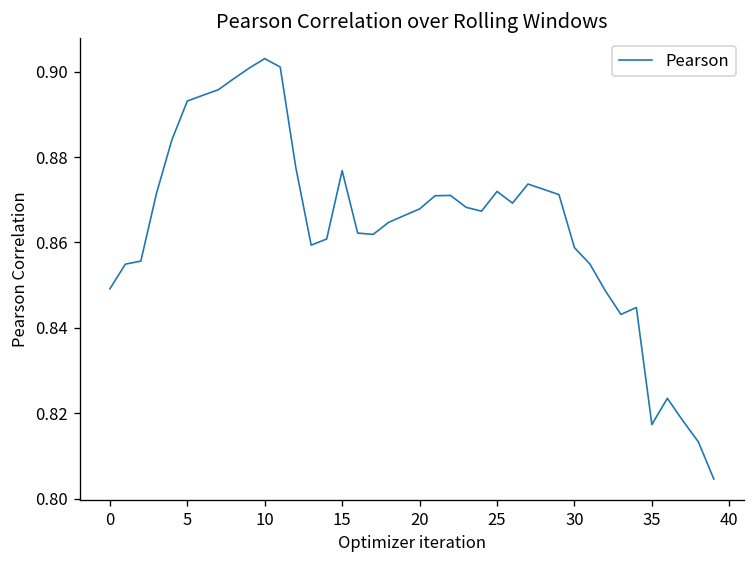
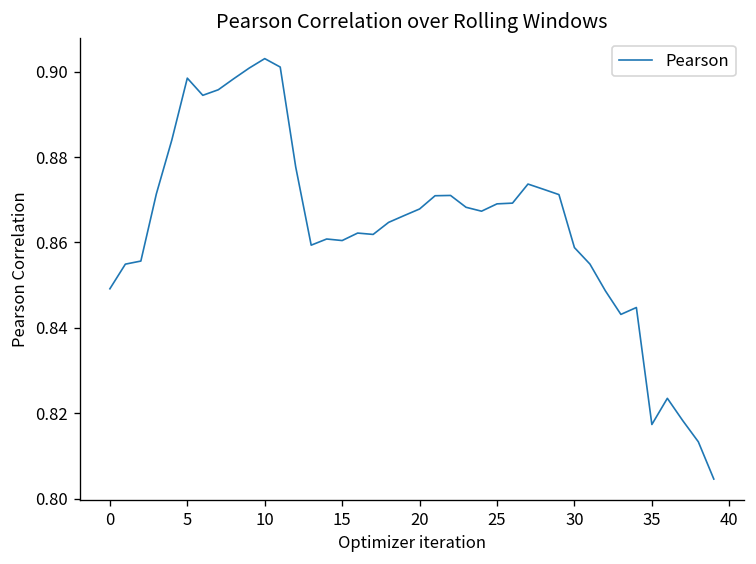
5: 0.893 -> 0.898
15: 0.877 -> 0.860
25: 0.872 -> 0.869
